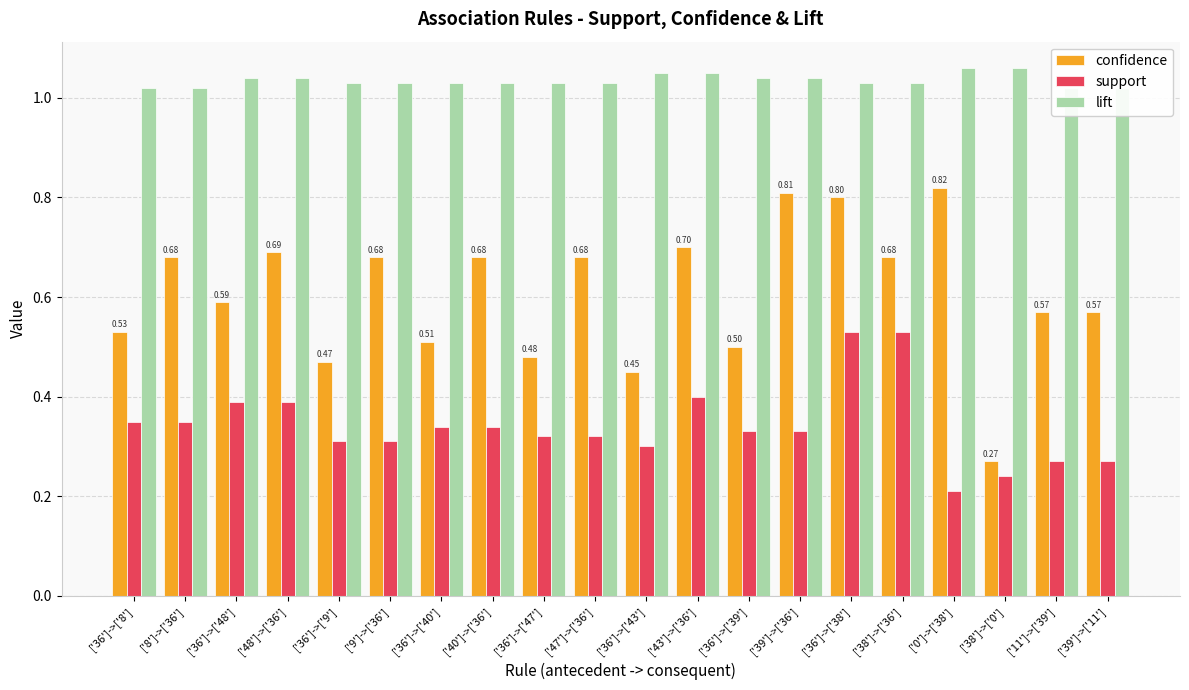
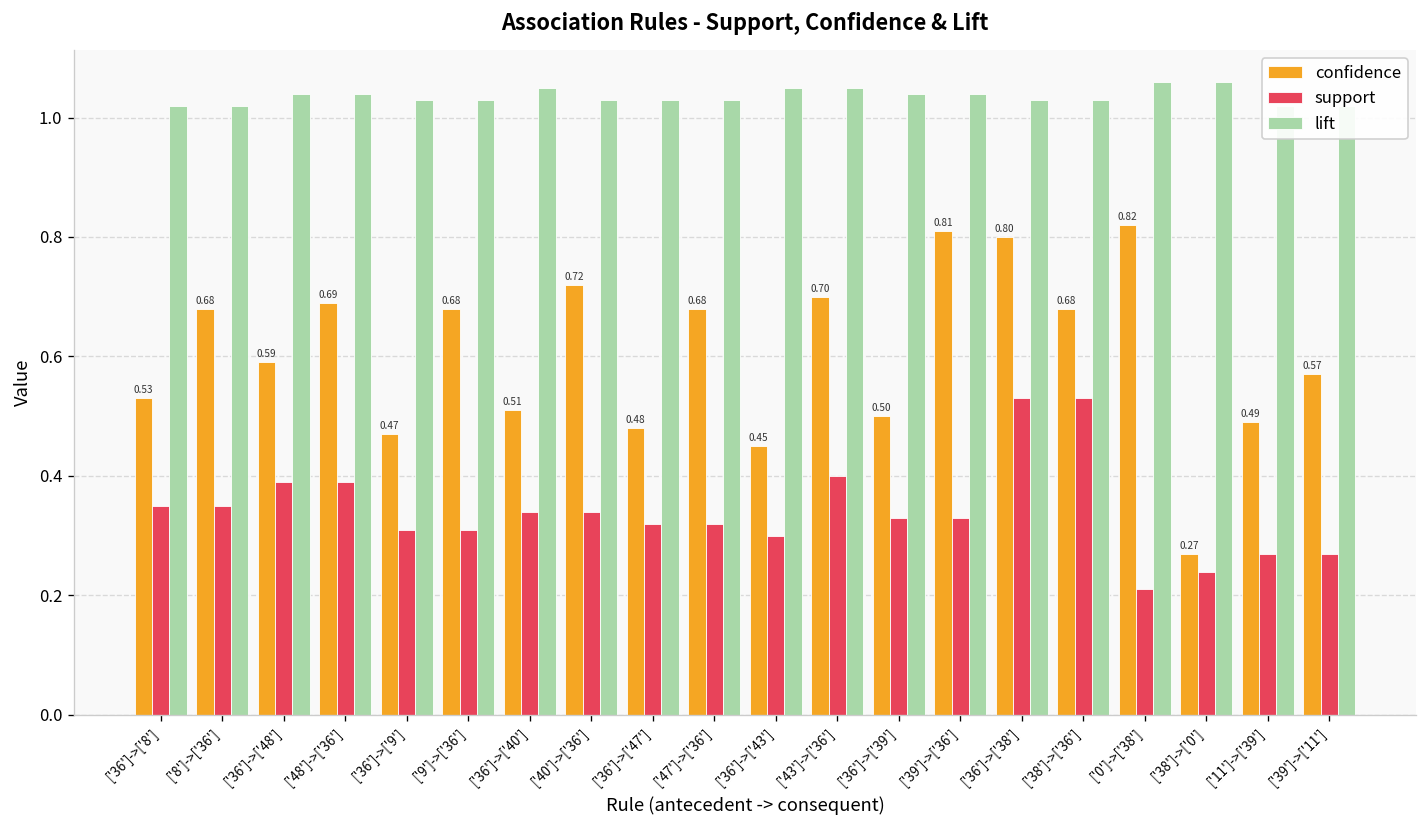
lift, ['36']->['40']: 1.03 -> 1.05
confidence, ['40']->['36']: 0.68 -> 0.72
confidence, ['11']->['39']: 0.57 -> 0.49
